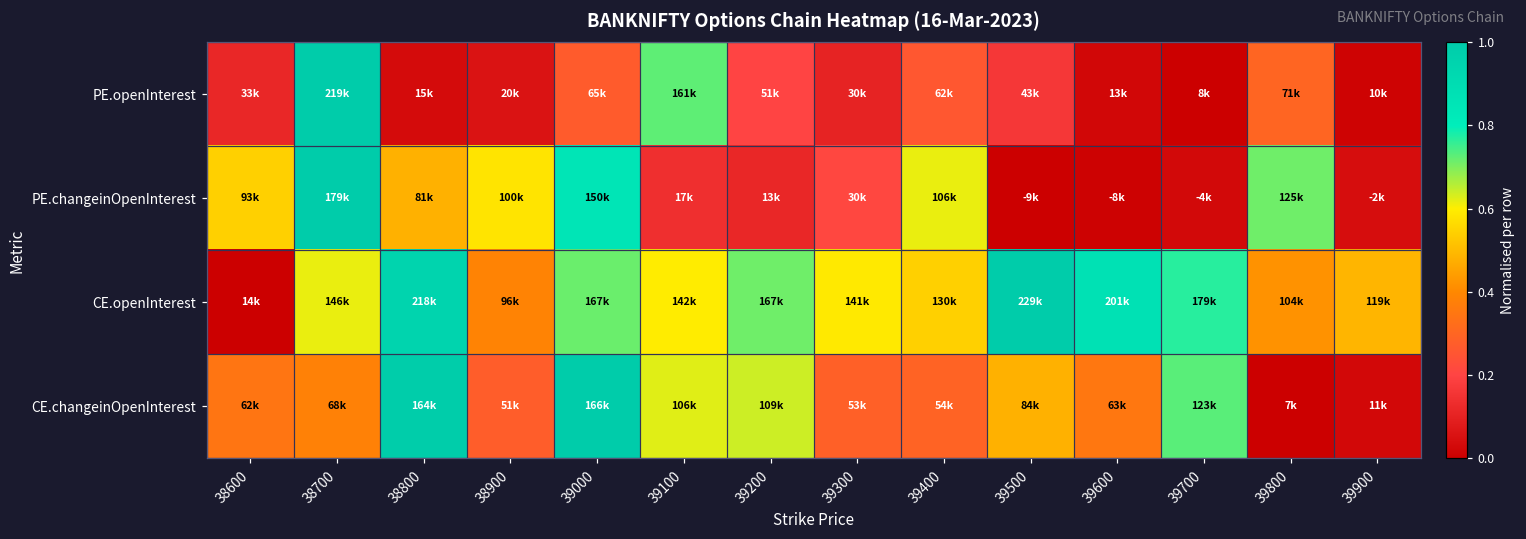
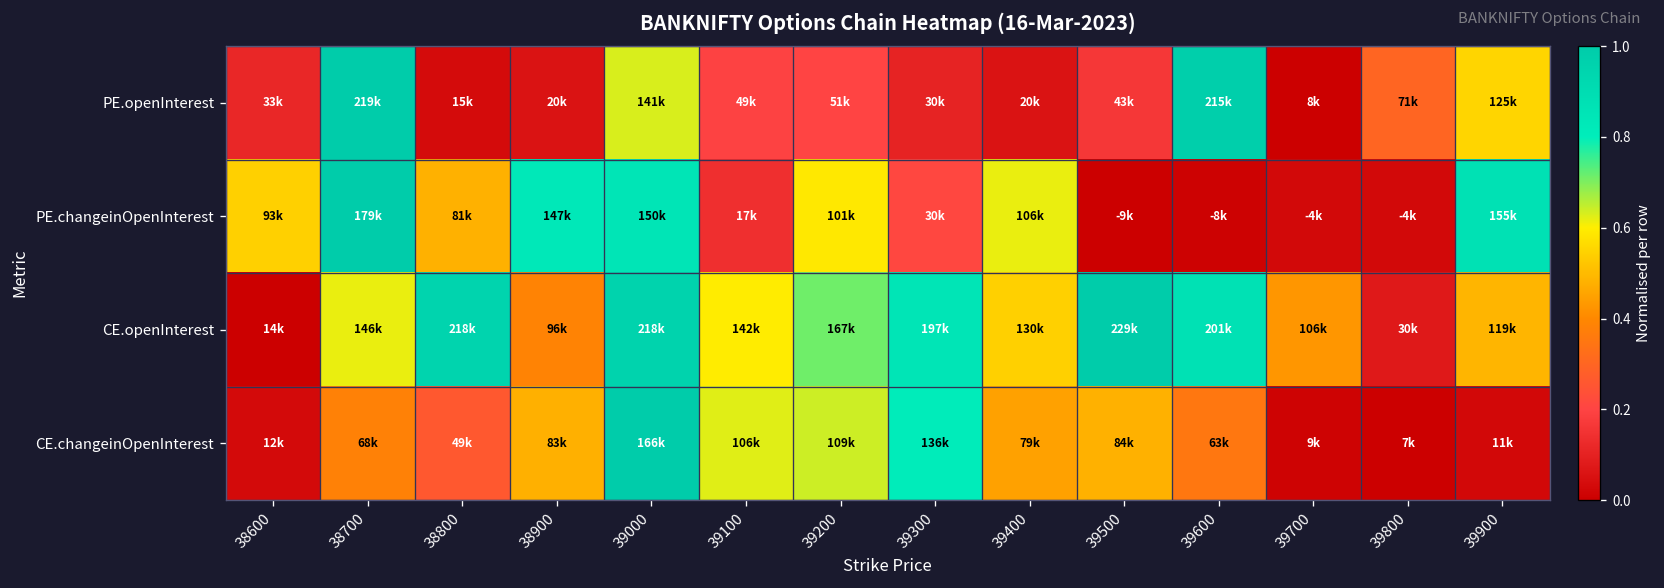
PE.openInterest, 39000: 65k -> 141k
PE.openInterest, 39100: 161k -> 49k
PE.openInterest, 39400: 62k -> 20k
PE.openInterest, 39600: 13k -> 215k
PE.openInterest, 39900: 10k -> 125k
PE.changeinOpenInterest, 38900: 100k -> 147k
PE.changeinOpenInterest, 39200: 13k -> 101k
PE.changeinOpenInterest, 39800: 125k -> -4k
PE.changeinOpenInterest, 39900: -2k -> 155k
CE.openInterest, 39000: 167k -> 218k
CE.openInterest, 39300: 141k -> 197k
CE.openInterest, 39700: 179k -> 106k
CE.openInterest, 39800: 104k -> 30k
CE.changeinOpenInterest, 38600: 62k -> 12k
CE.changeinOpenInterest, 38800: 164k -> 49k
CE.changeinOpenInterest, 38900: 51k -> 83k
CE.changeinOpenInterest, 39300: 53k -> 136k
CE.changeinOpenInterest, 39400: 54k -> 79k
CE.changeinOpenInterest, 39700: 123k -> 9k
